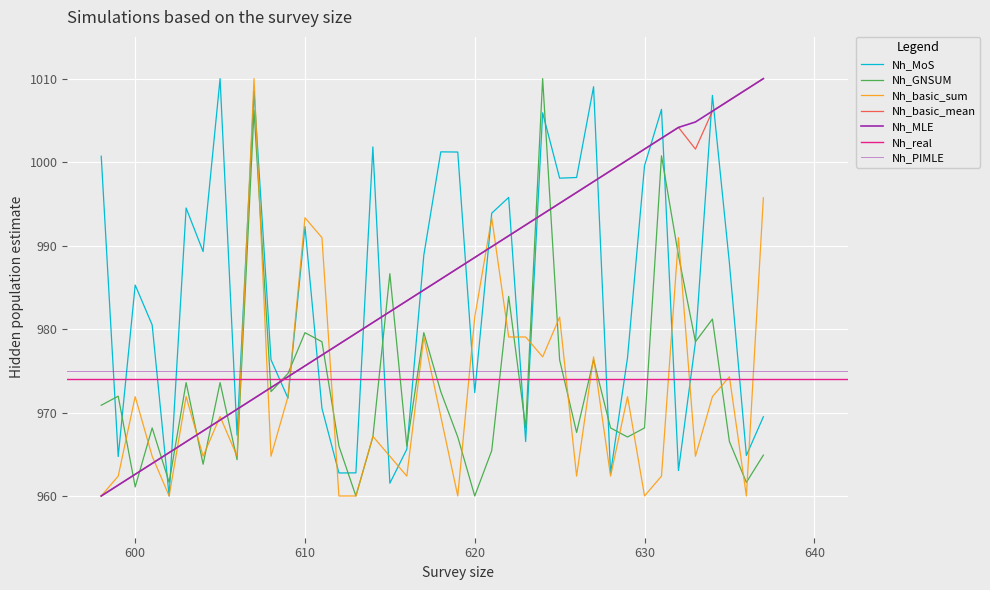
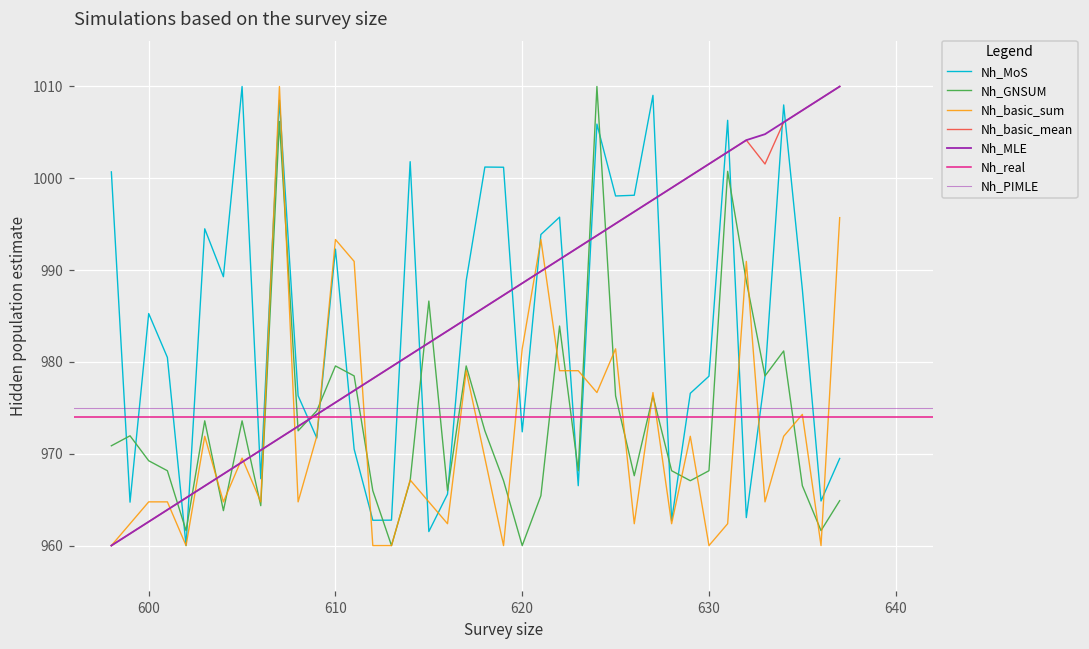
Nh_GNSUM, 600: 961 -> 969
Nh_basic_sum, 600: 972 -> 965
Nh_MoS, 630: 1000 -> 978
